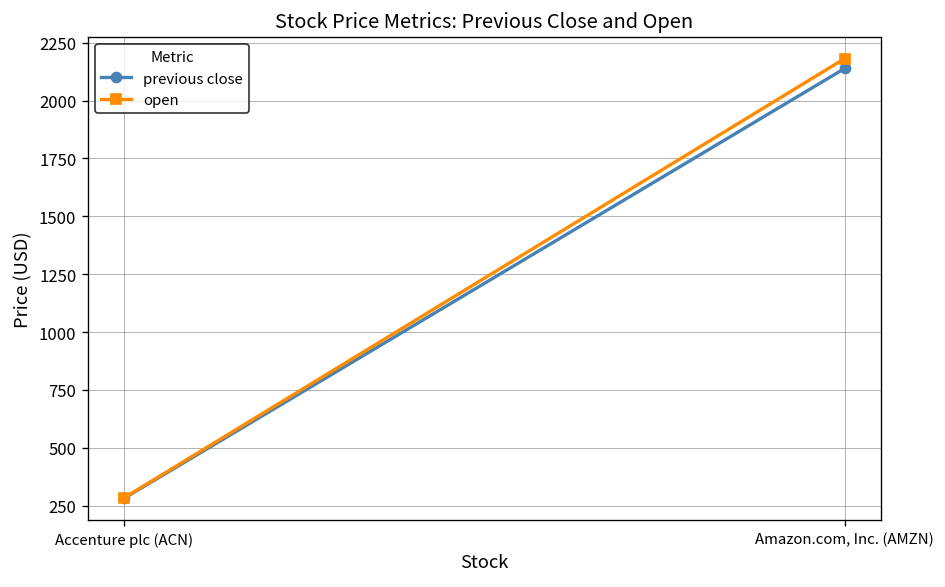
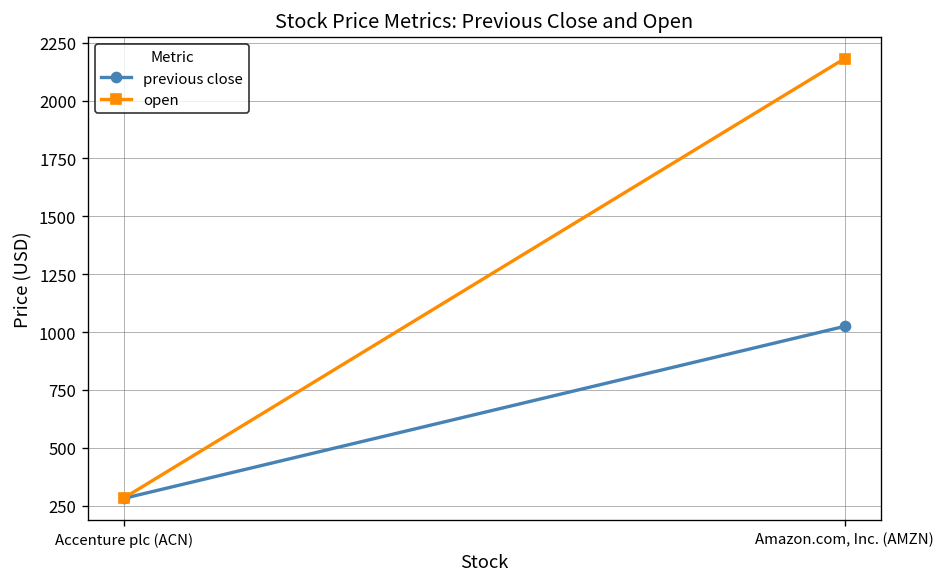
previous close, Amazon.com, Inc. (AMZN): 2140 -> 1020
